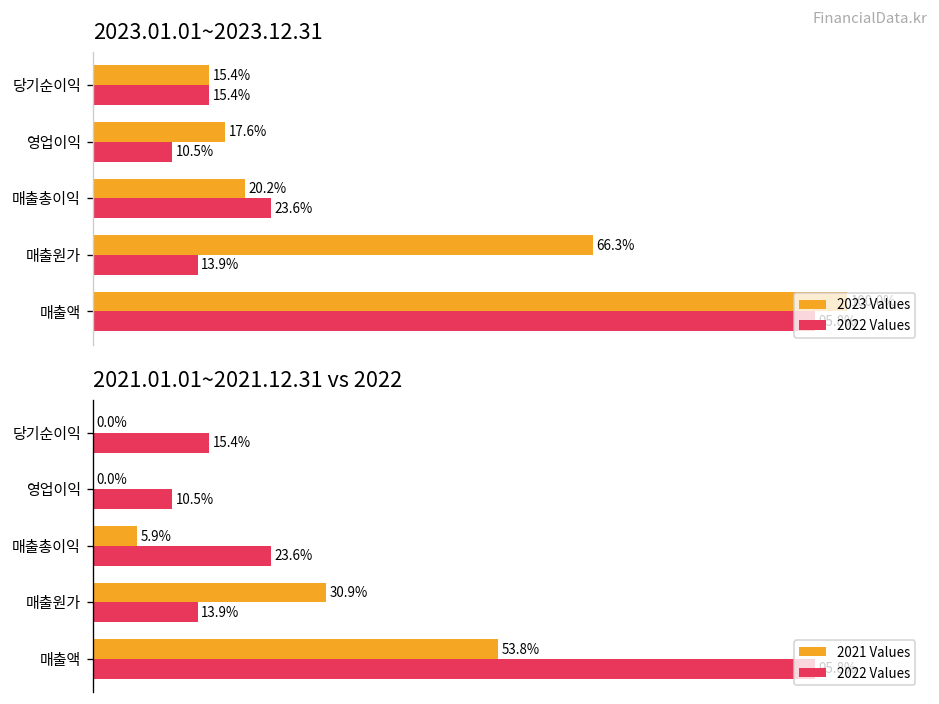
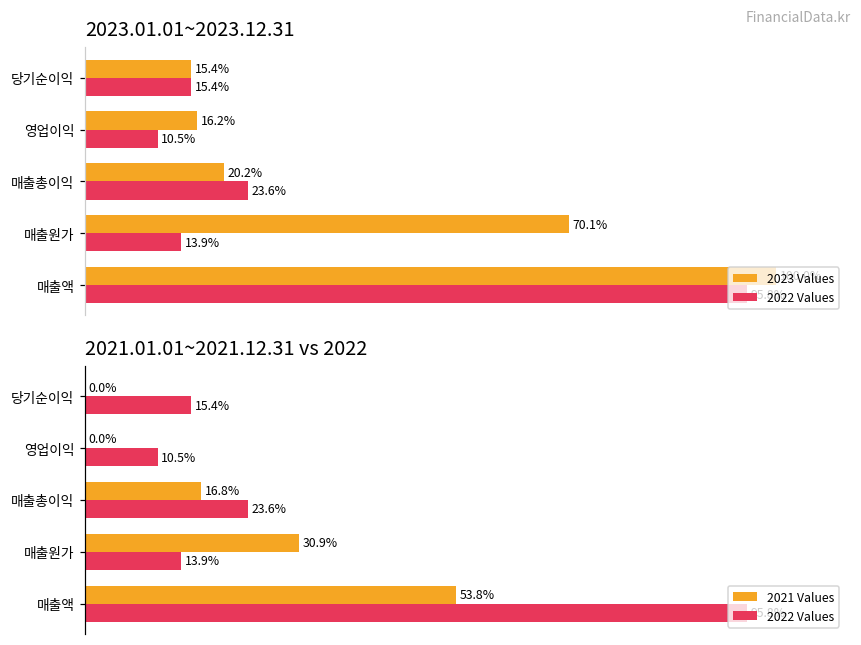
2023.01.01~2023.12.31, 2023 Values, 영업이익: 17.6% -> 16.2%
2023.01.01~2023.12.31, 2023 Values, 매출원가: 66.3% -> 70.1%
2021.01.01~2021.12.31 vs 2022, 2021 Values, 매출총이익: 5.9% -> 16.8%
